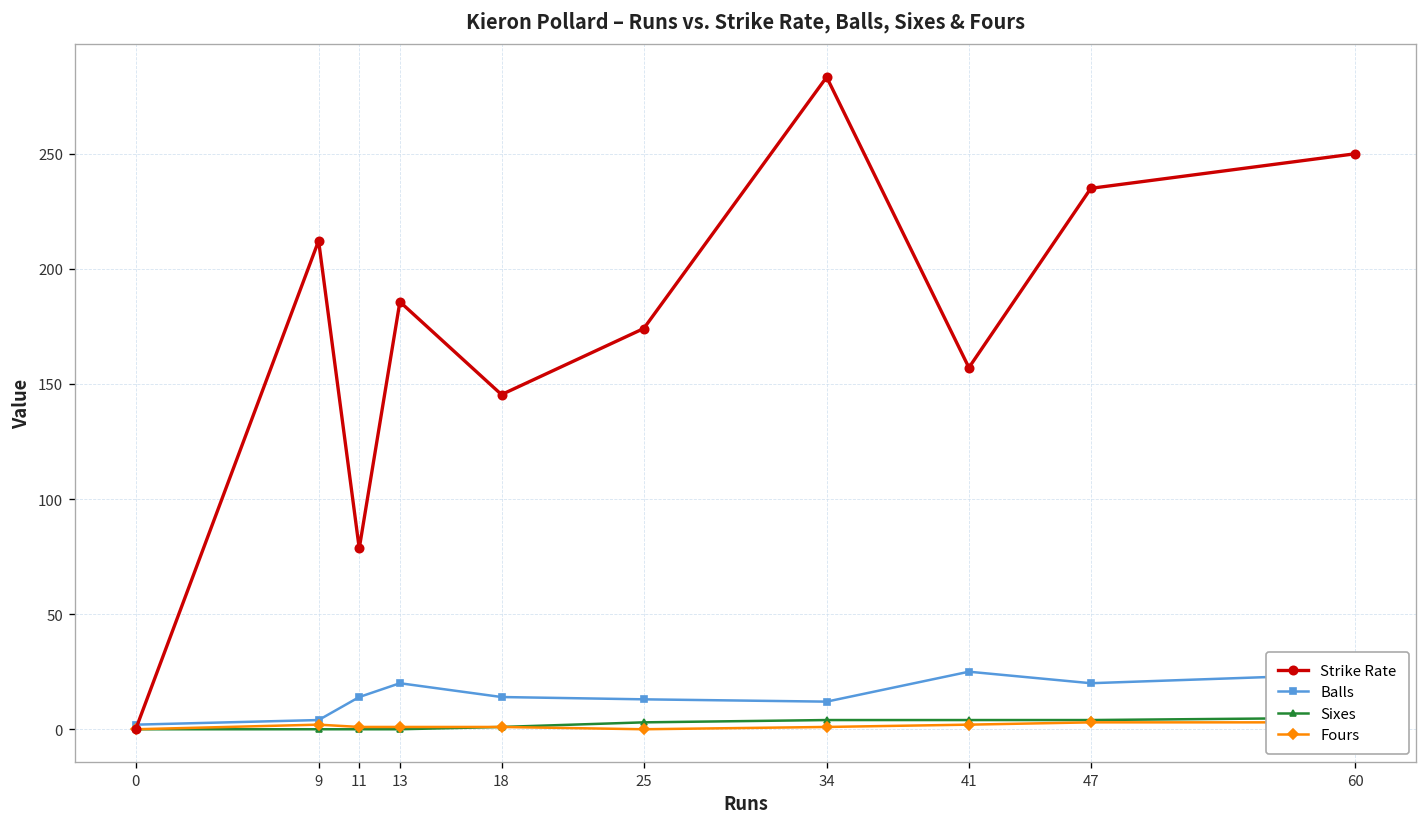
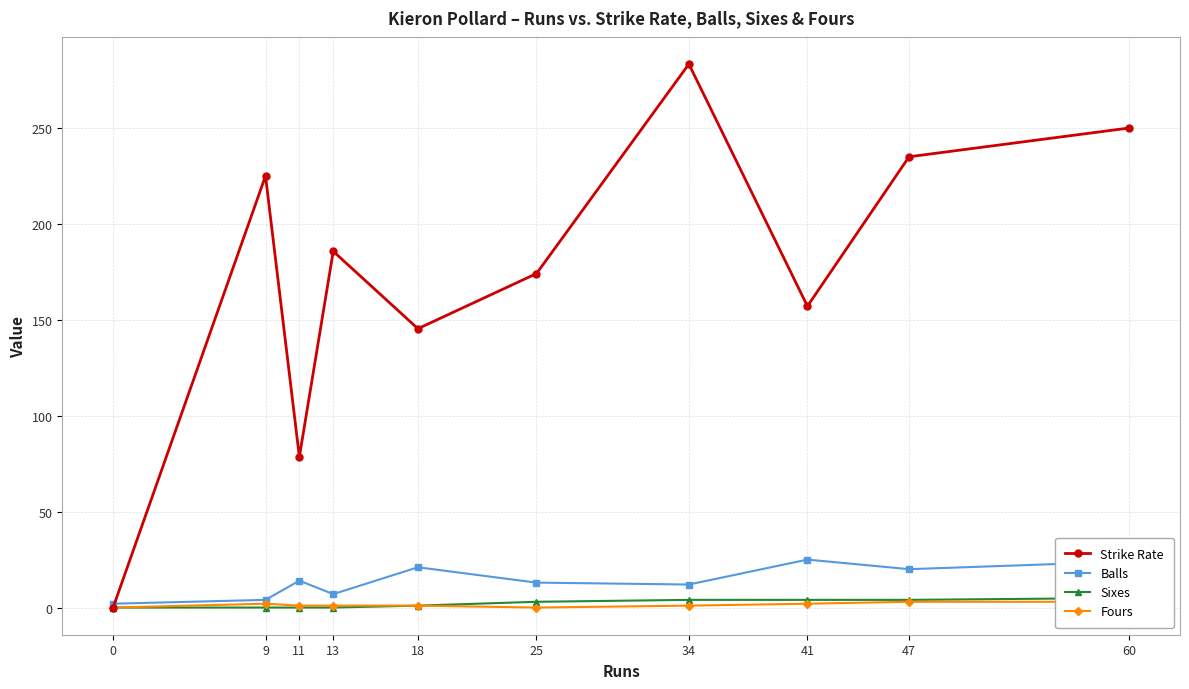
Strike Rate, 9: 212 -> 225
Balls, 13: 20 -> 7
Balls, 18: 14 -> 21
